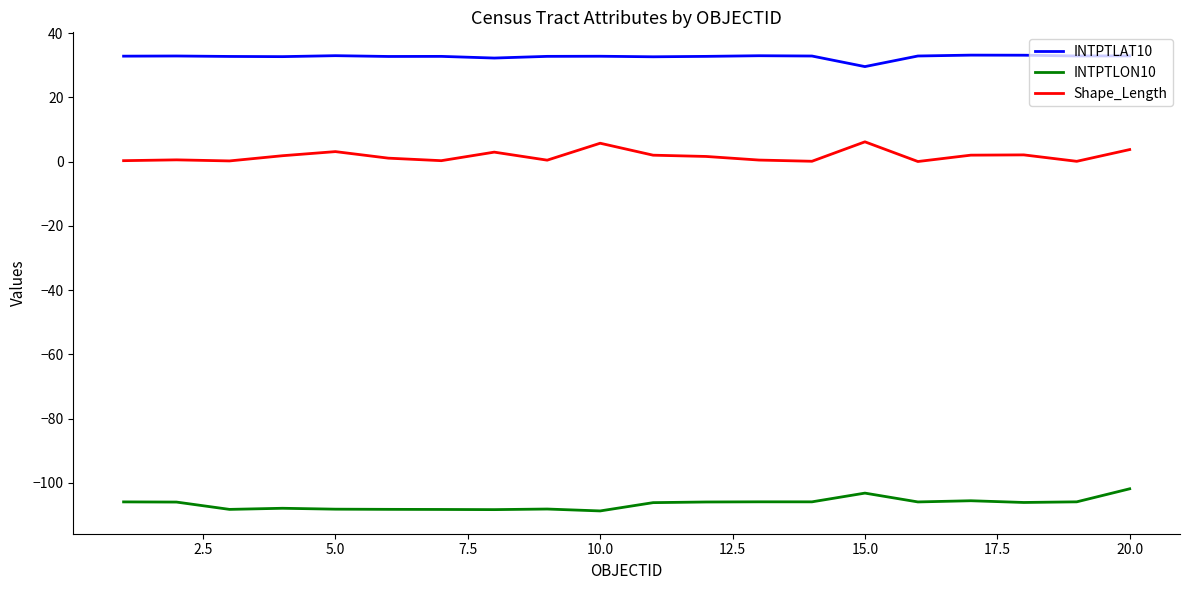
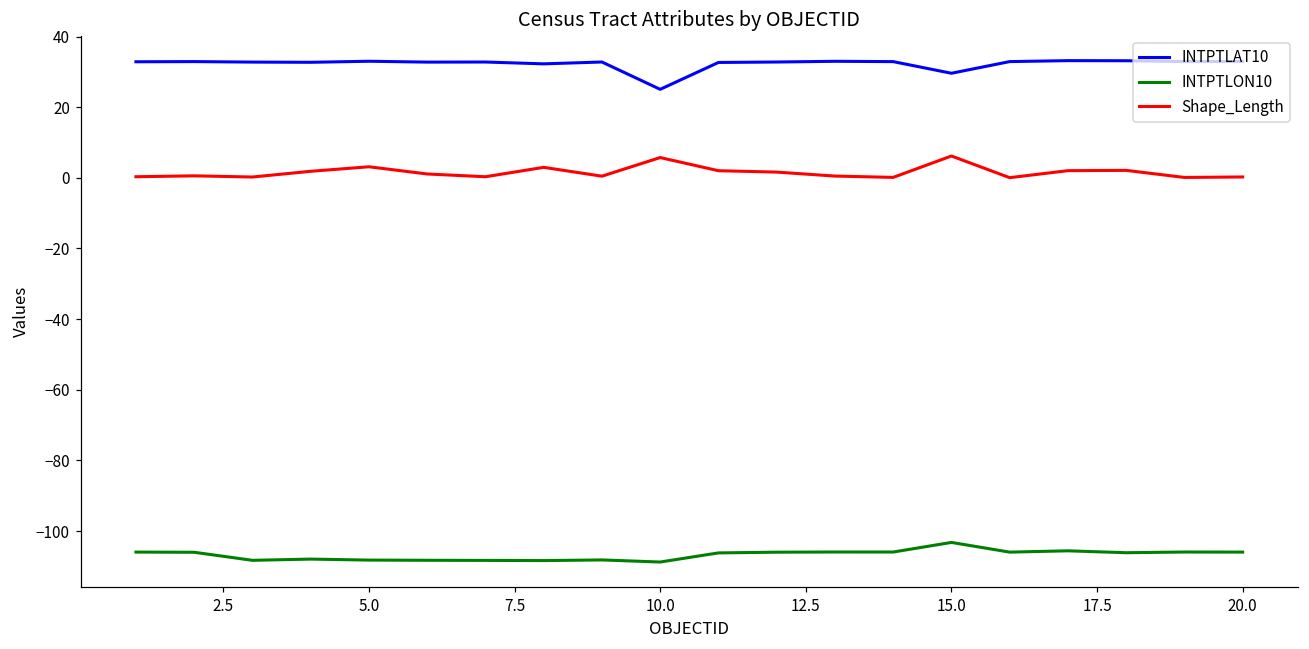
INTPTLAT10, 10.0: 33 -> 25
INTPTLON10, 20.0: -102 -> -106
Shape_Length, 20.0: 4 -> 0
